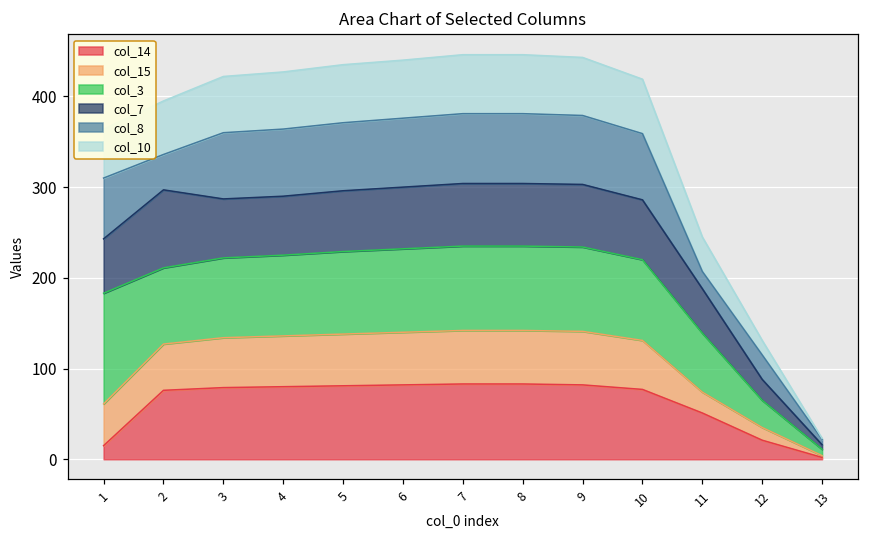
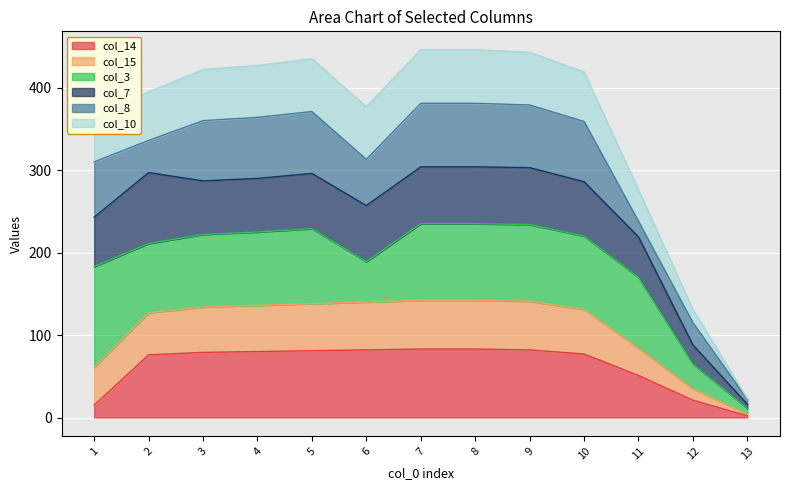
col_3, 6: 90 -> 50
col_8, 6: 80 -> 60
col_15, 11: 20 -> 30
col_3, 11: 70 -> 90
